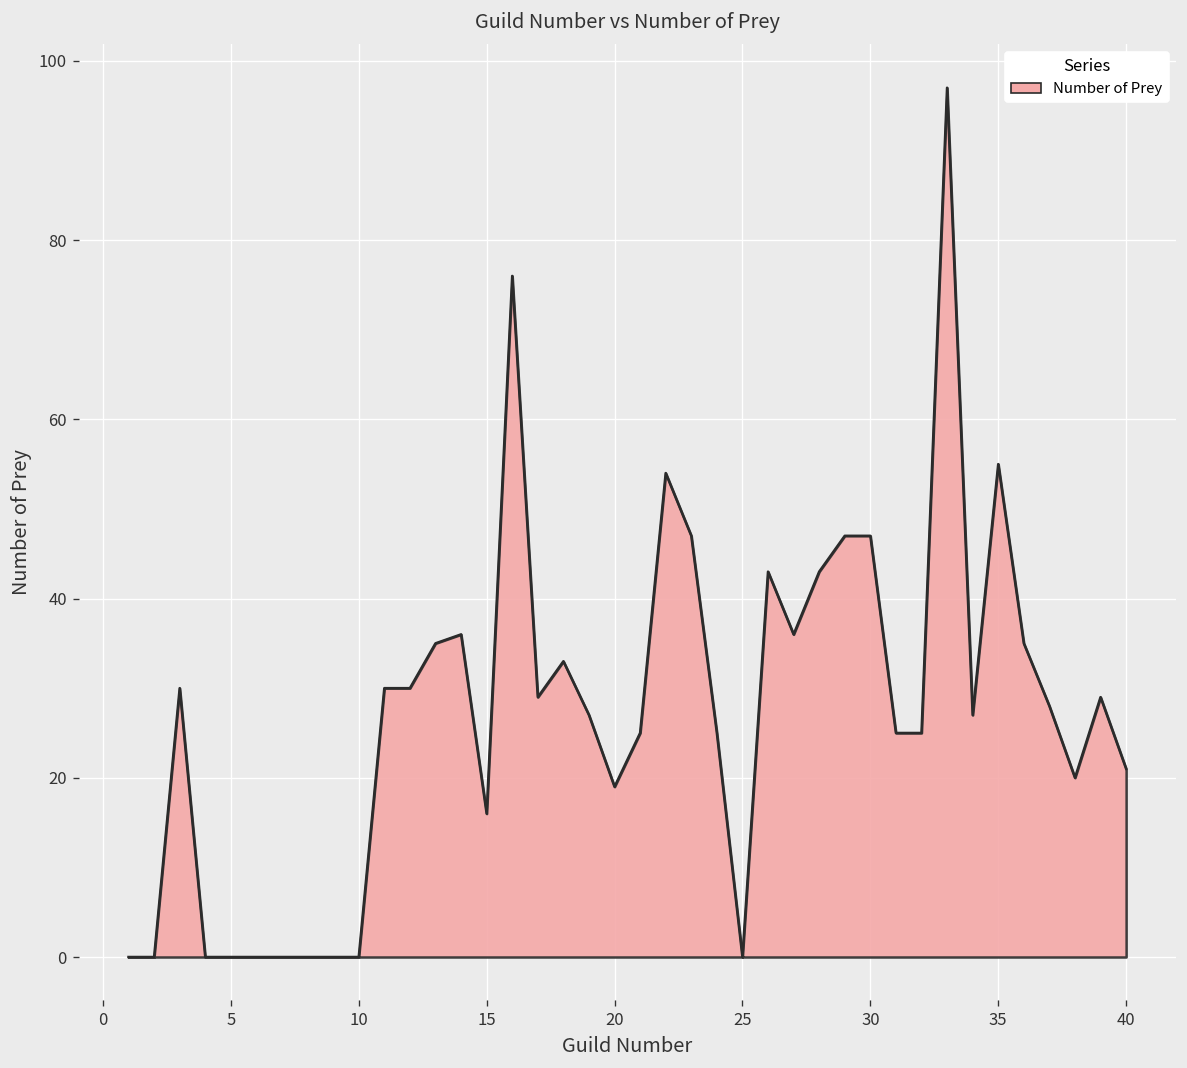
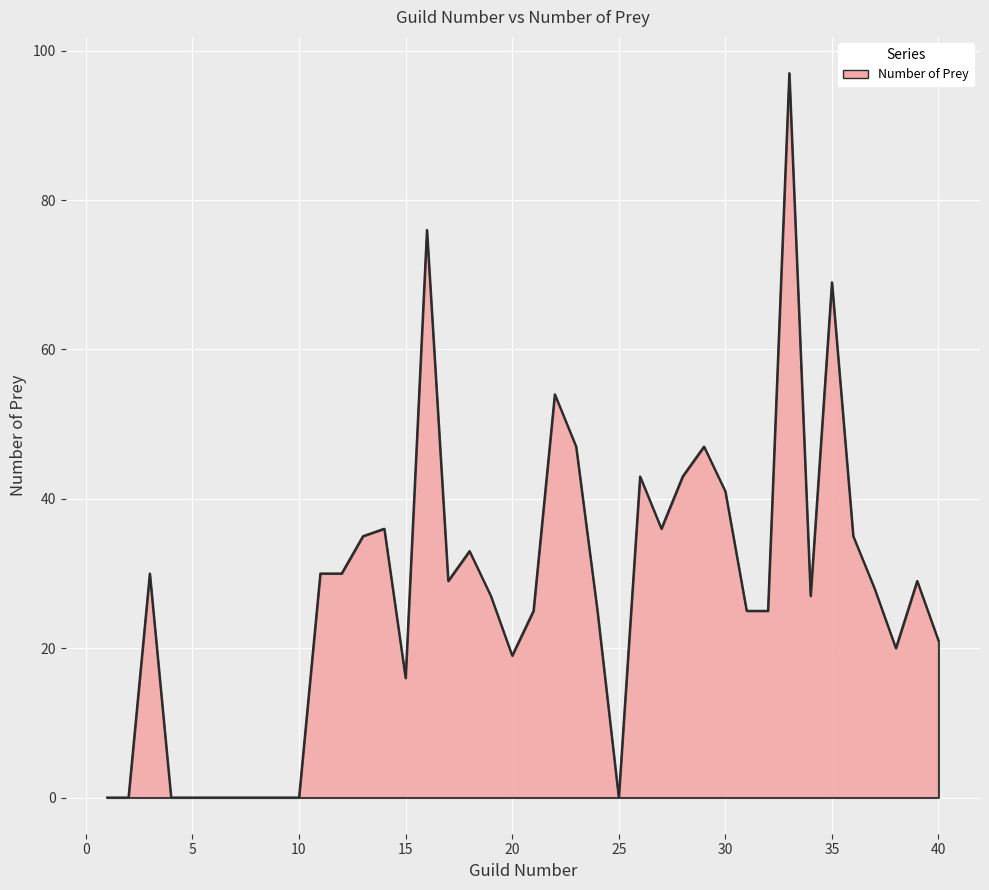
30: 47 -> 41
35: 55 -> 69
